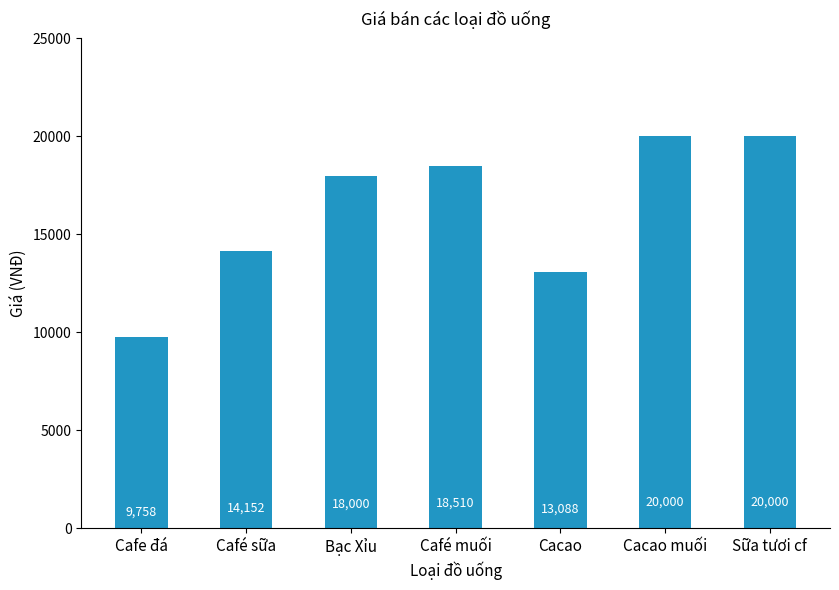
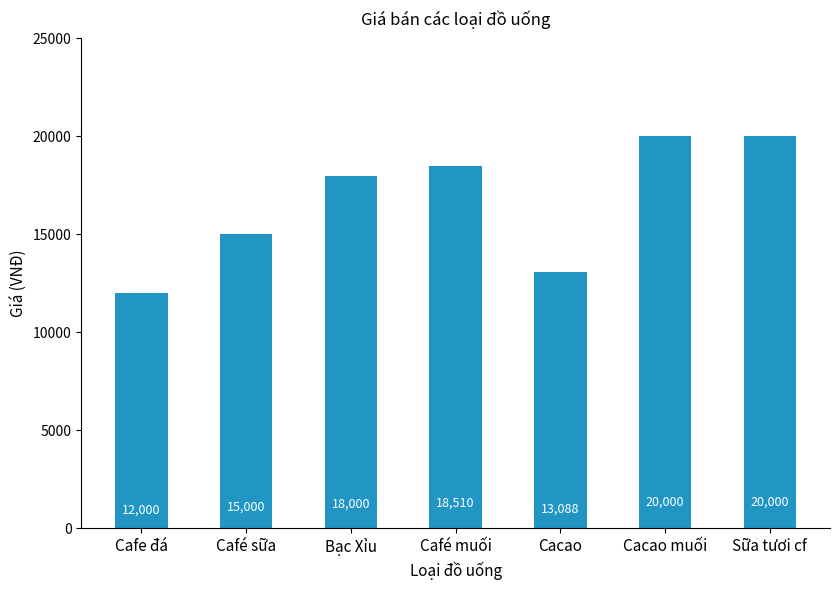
Cafe đá: 9,758 -> 12,000
Café sữa: 14,152 -> 15,000
